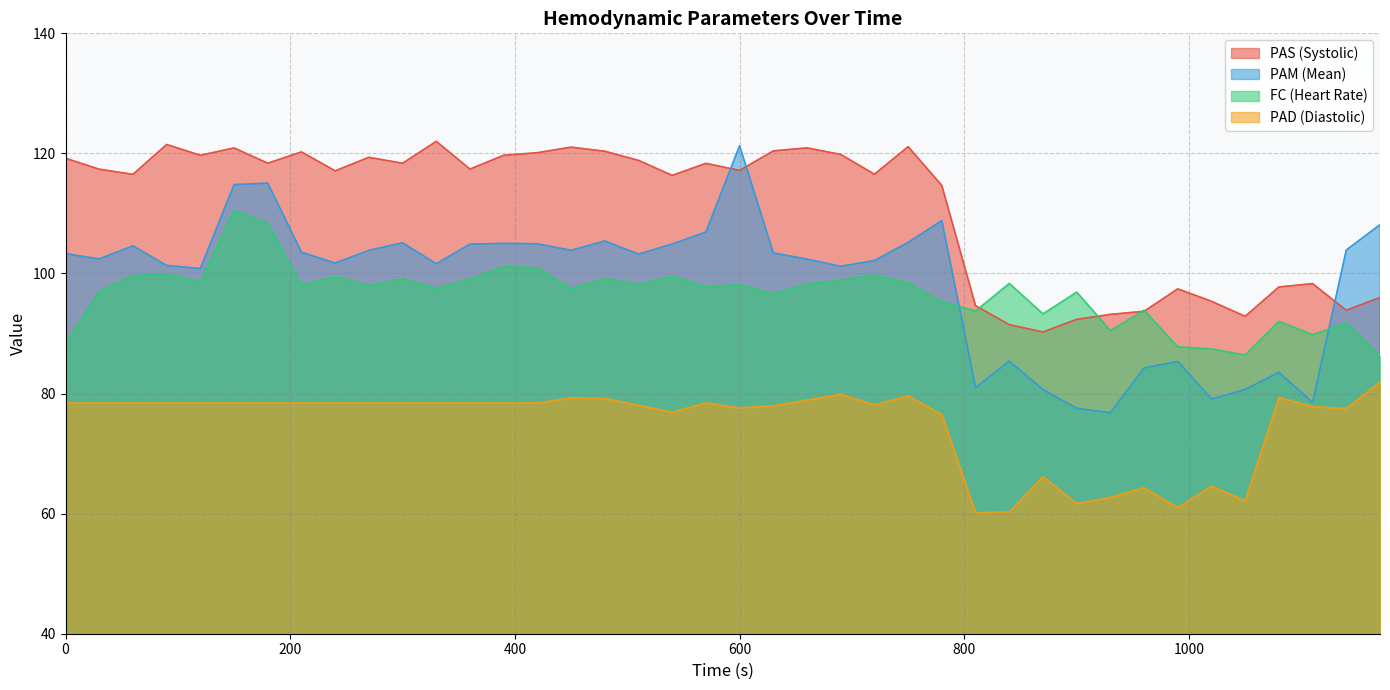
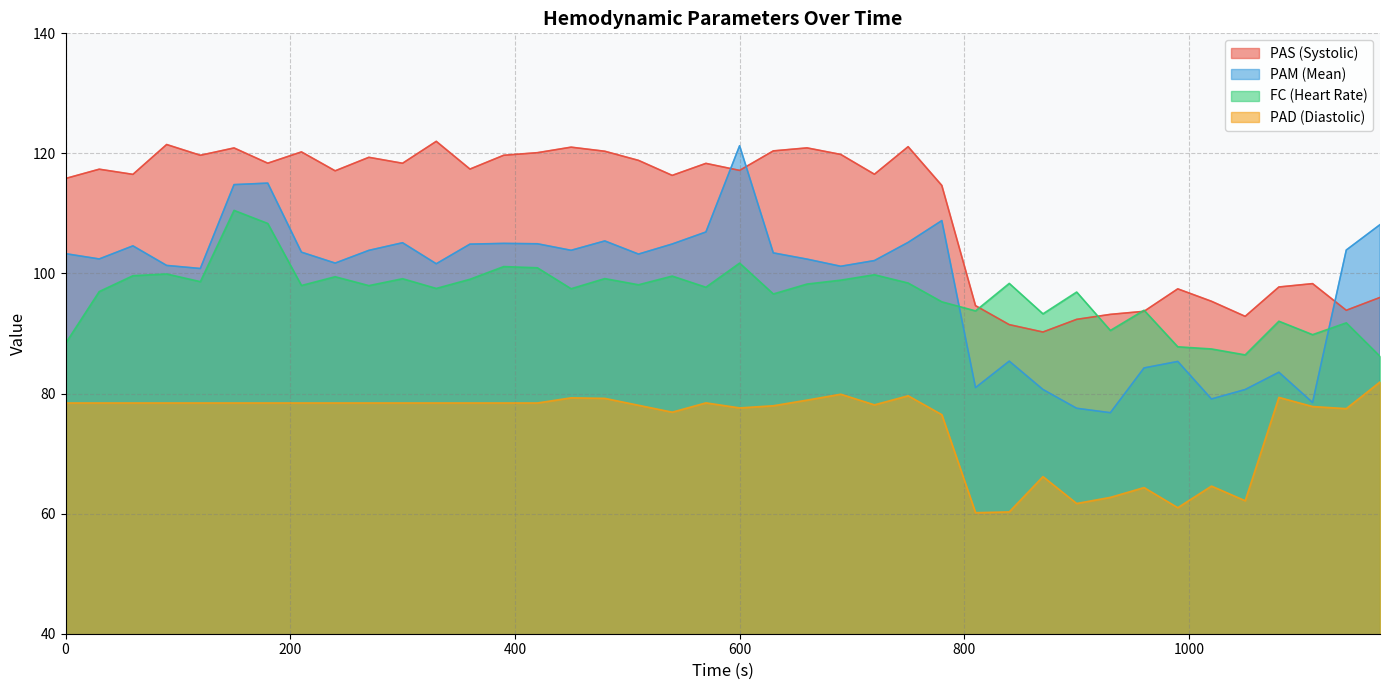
PAS (Systolic), 0: 119 -> 116
FC (Heart Rate), 600: 98 -> 102
